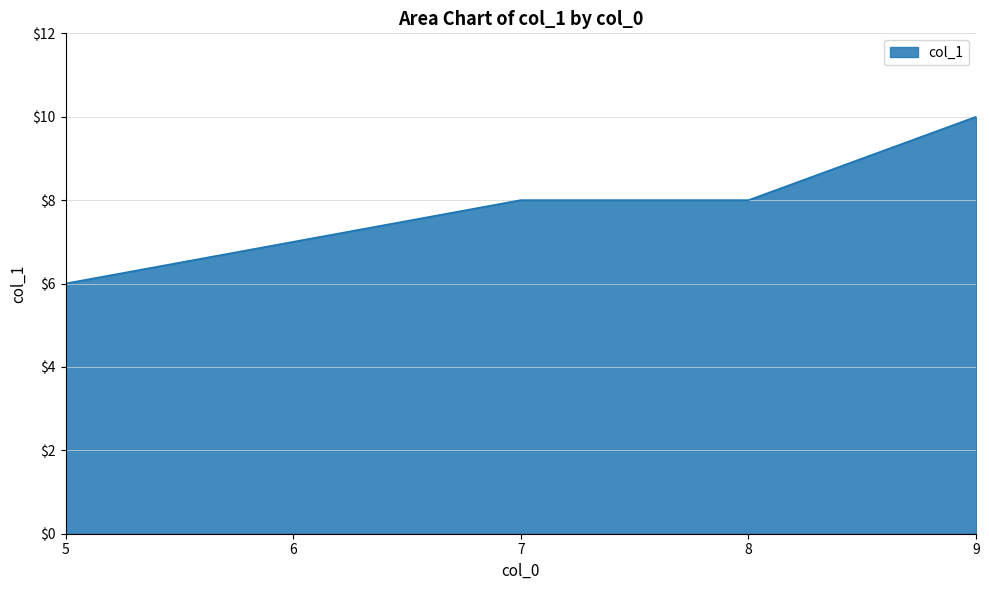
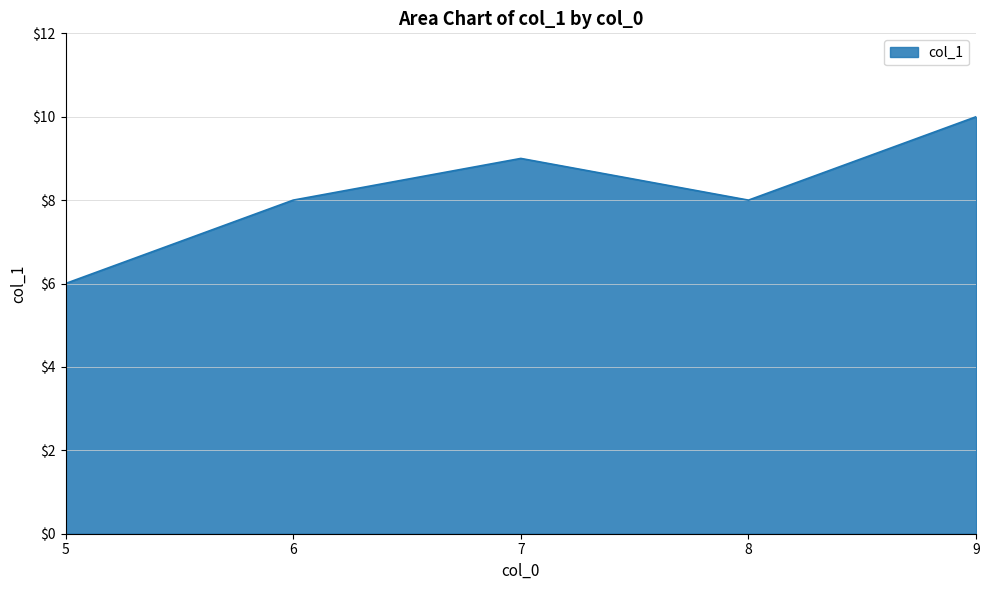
6: $7 -> $8
7: $8 -> $9
